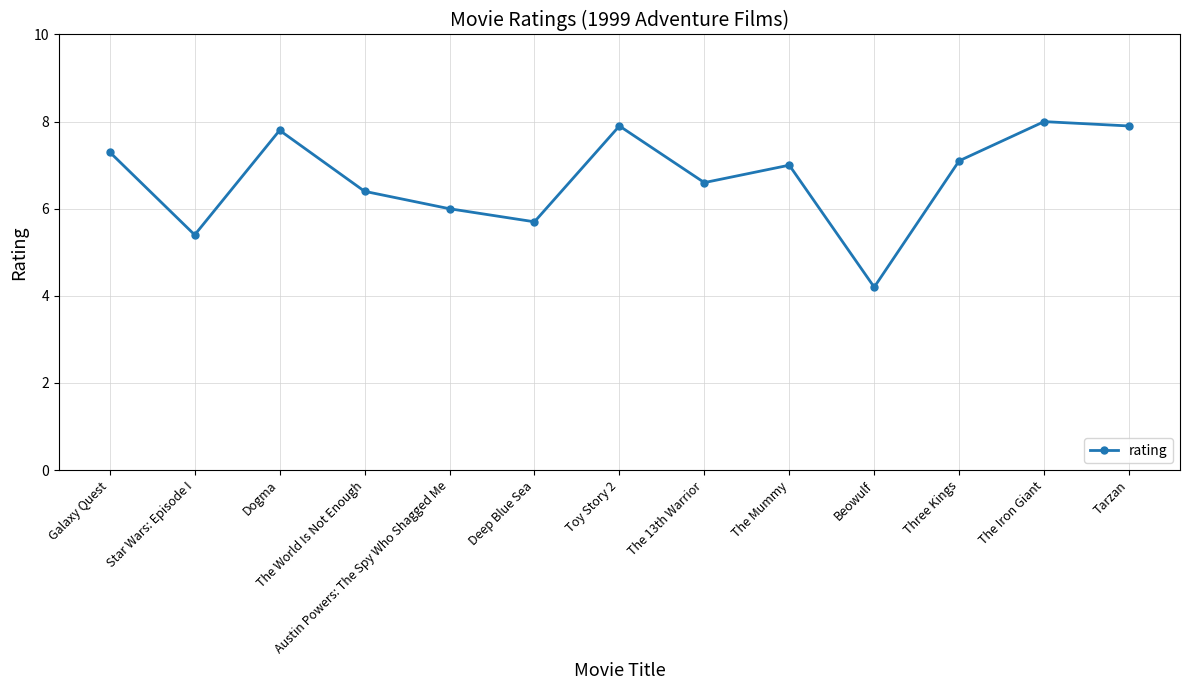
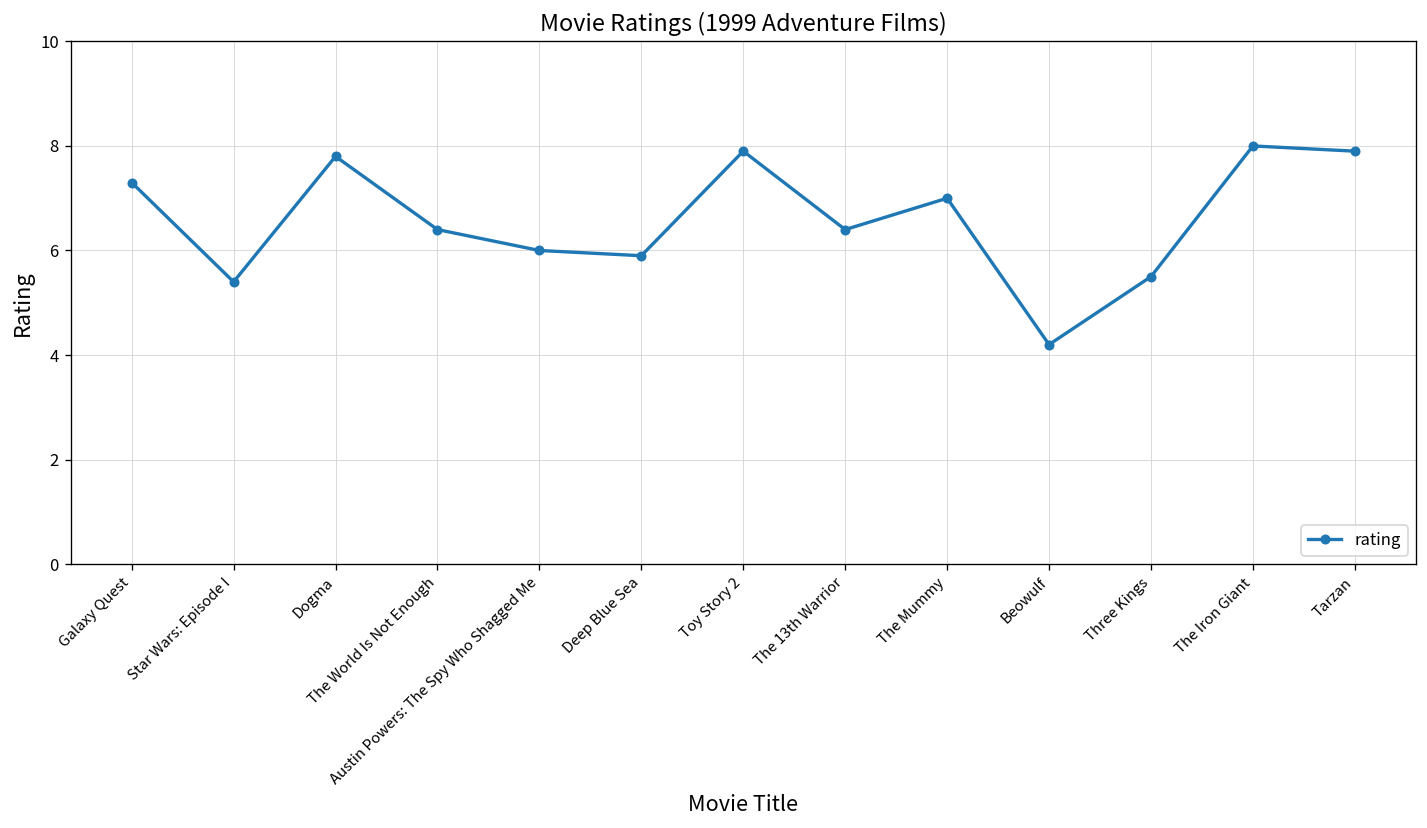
Deep Blue Sea: 5.7 -> 5.9
The 13th Warrior: 6.6 -> 6.4
Three Kings: 7.1 -> 5.5
